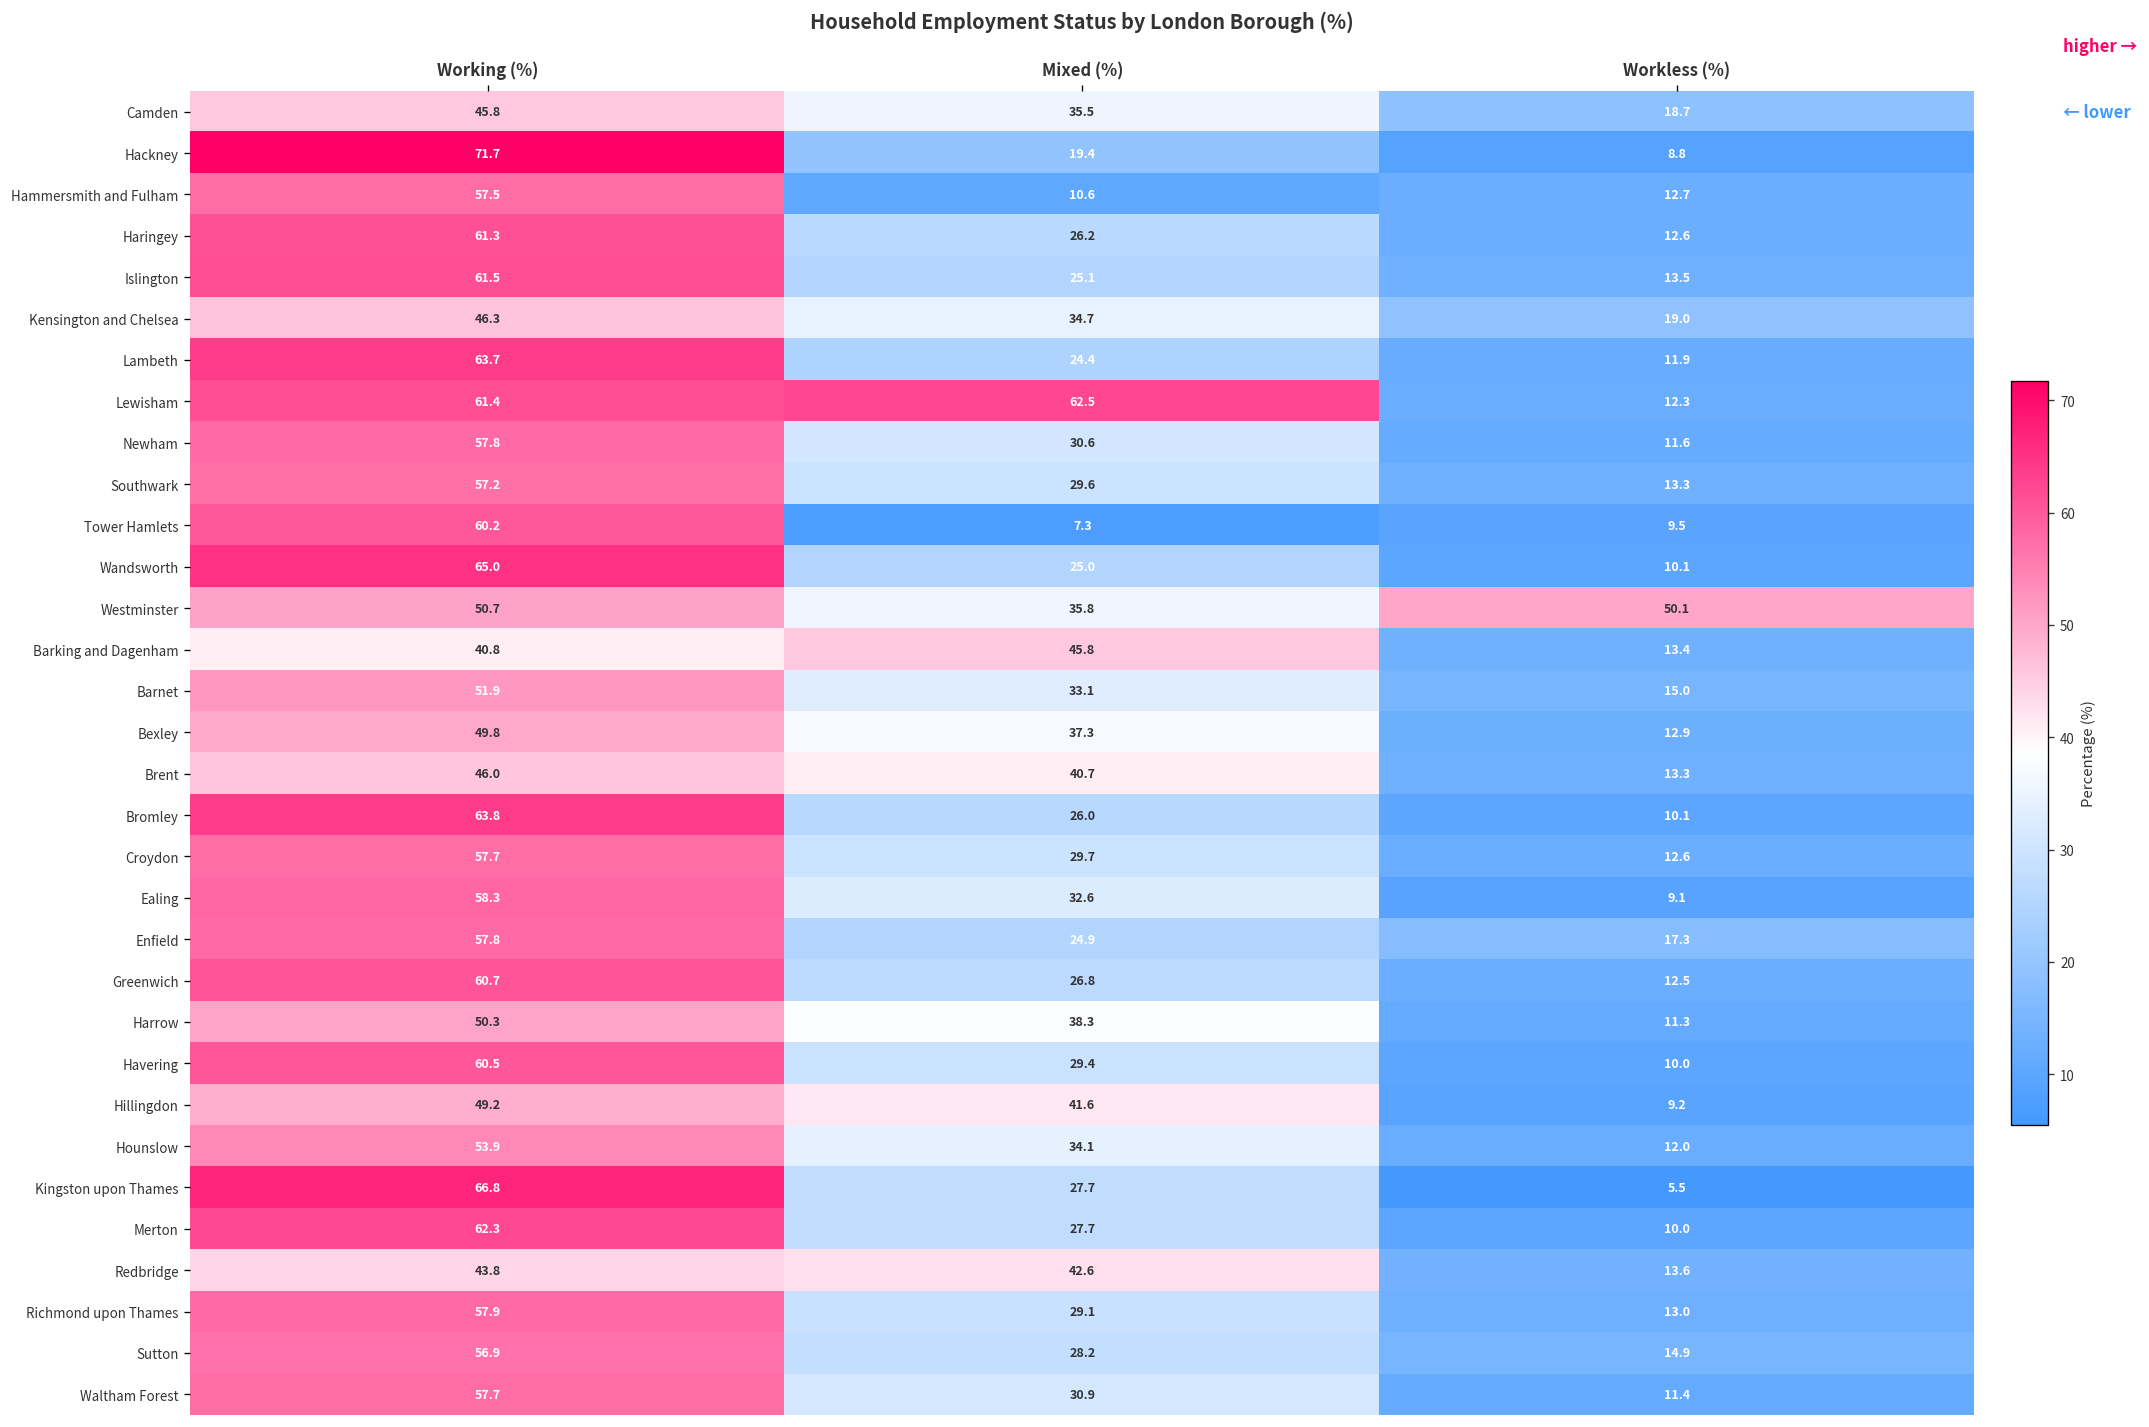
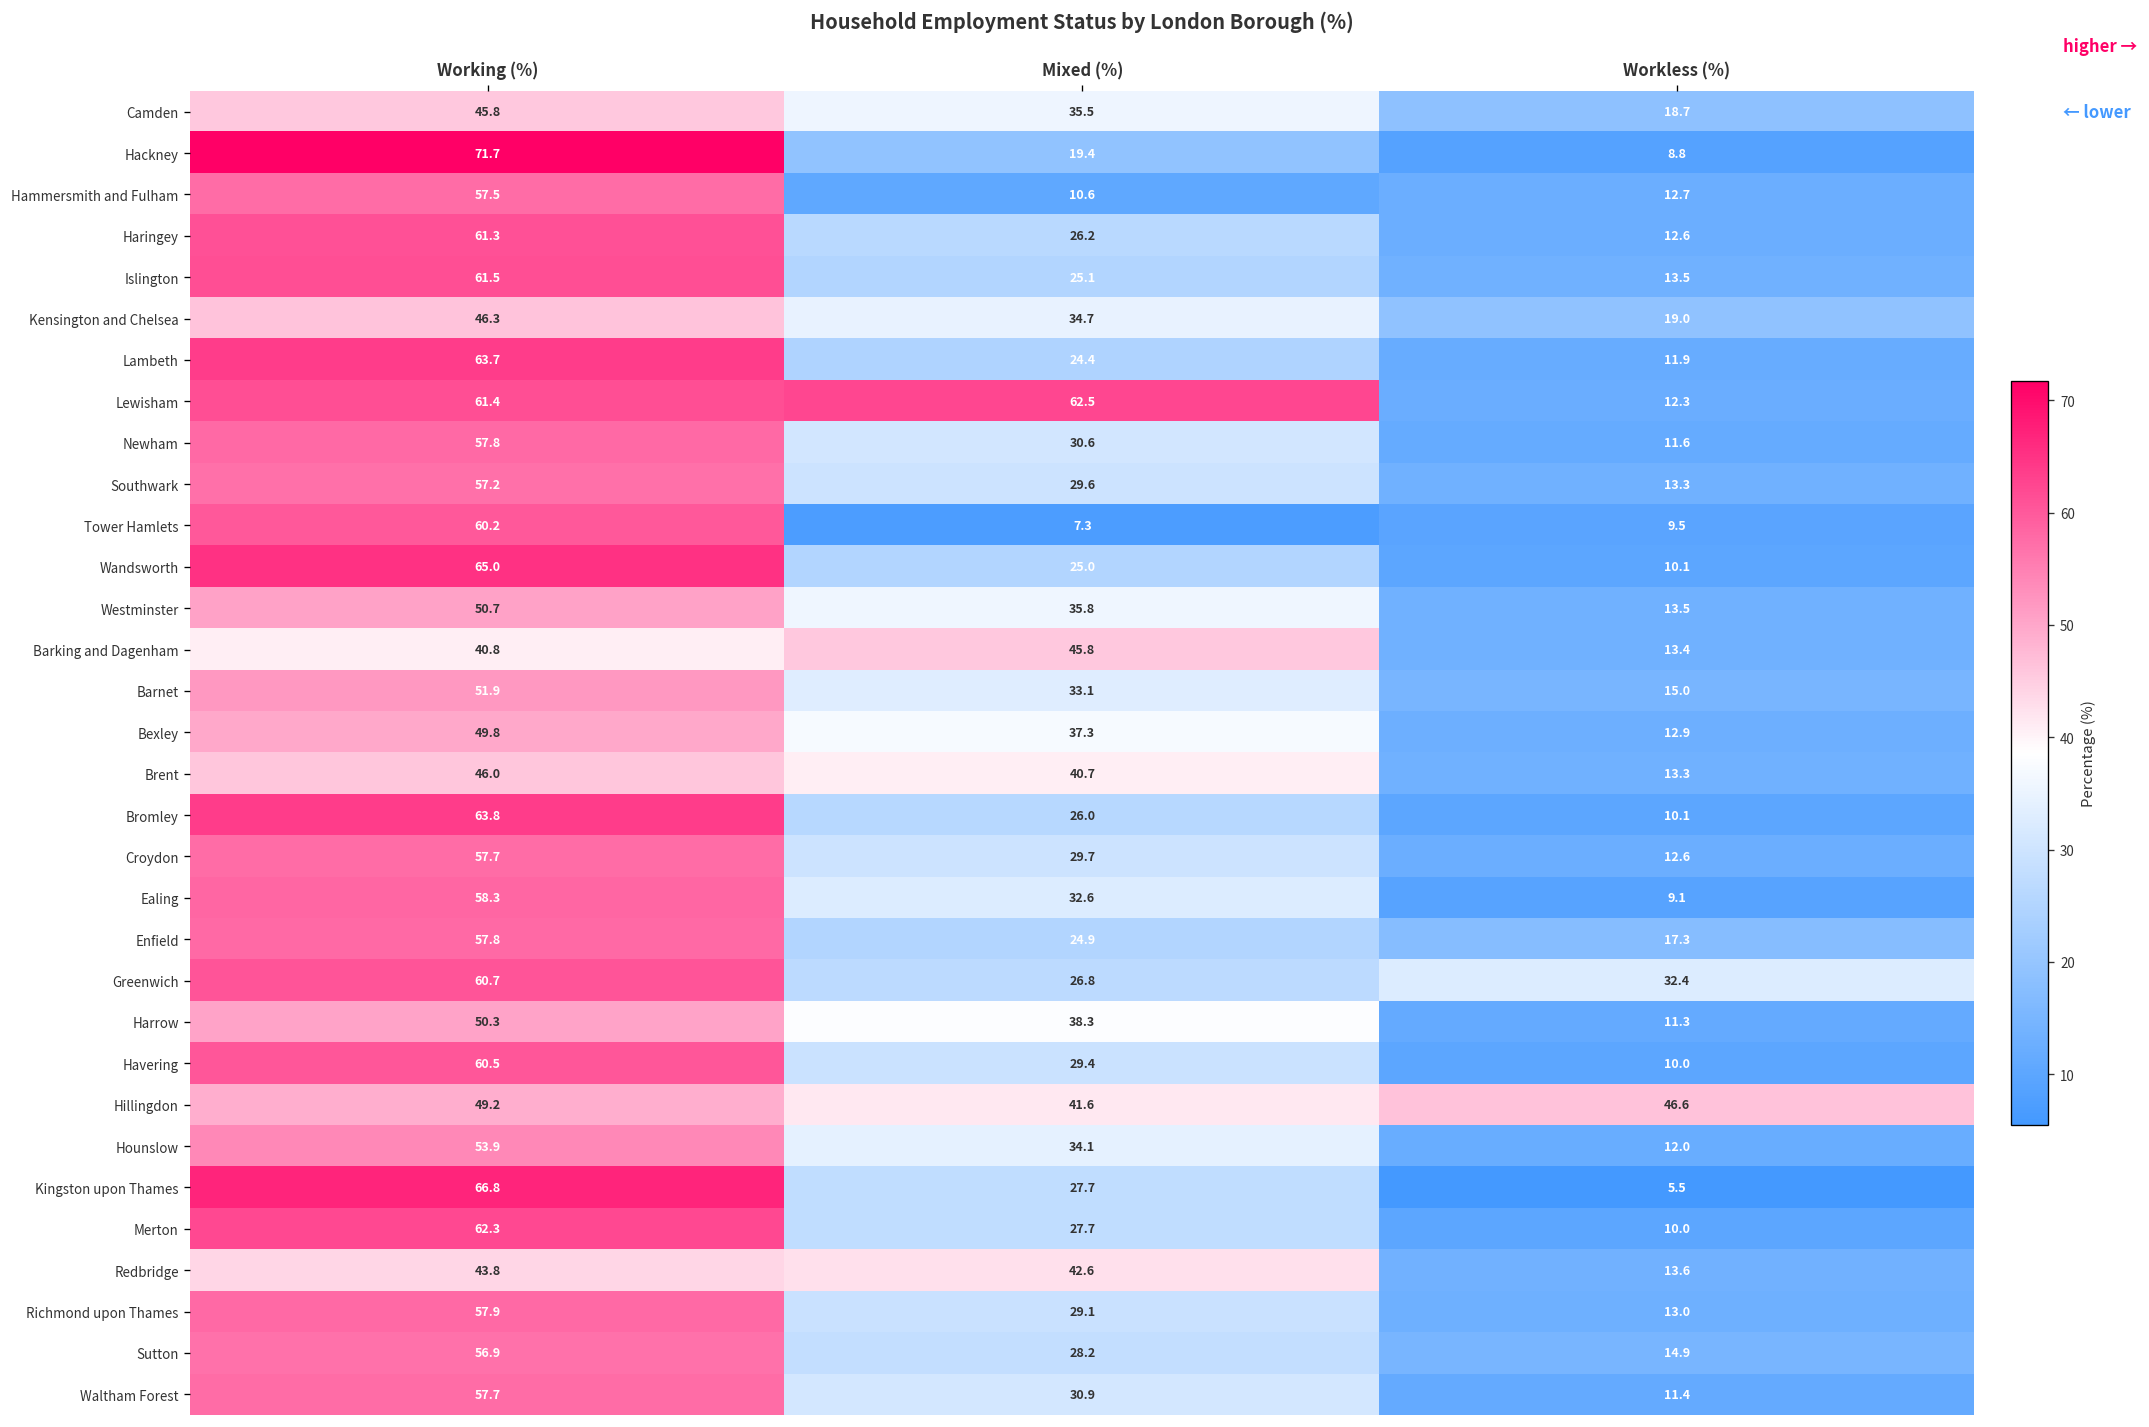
Westminster, Workless (%): 50.1 -> 13.5
Greenwich, Workless (%): 12.5 -> 32.4
Hillingdon, Workless (%): 9.2 -> 46.6
